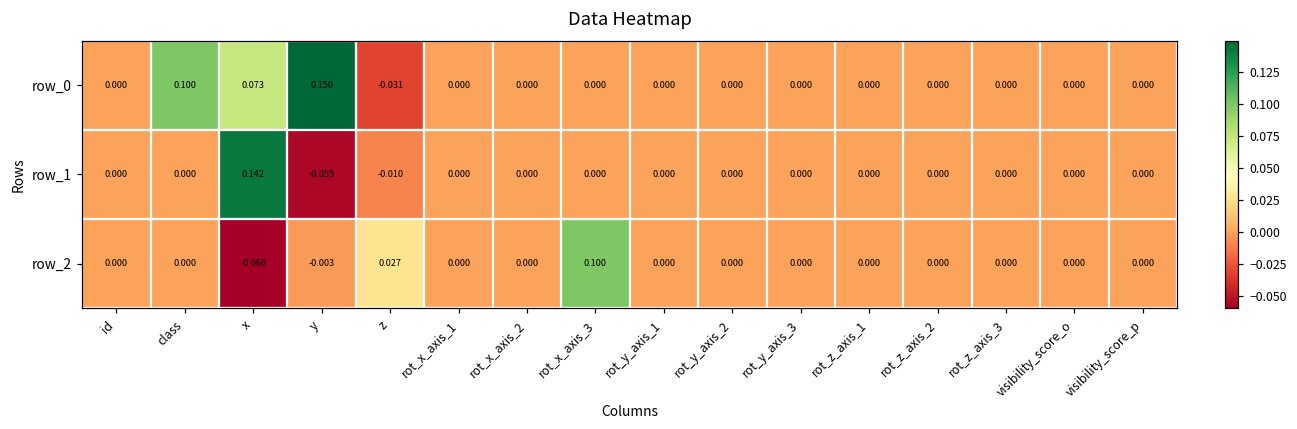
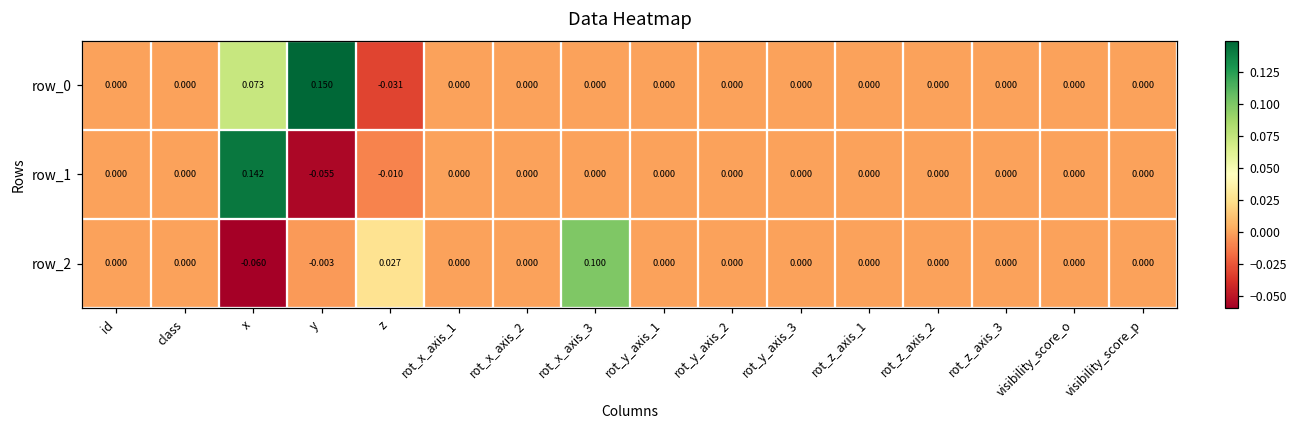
row_0, class: 0.100 -> 0.000
